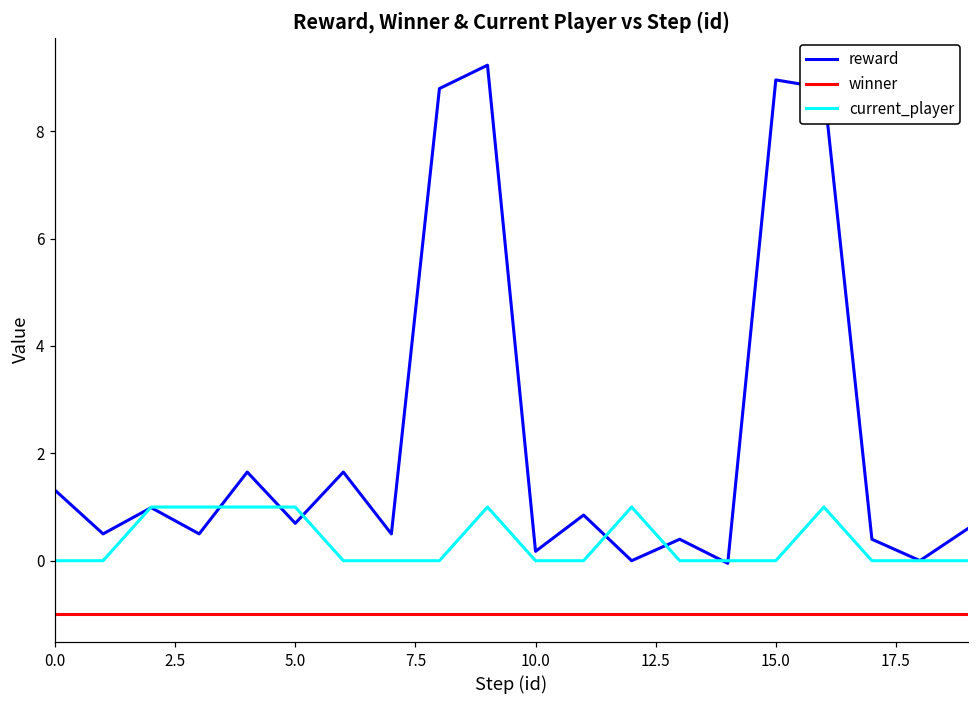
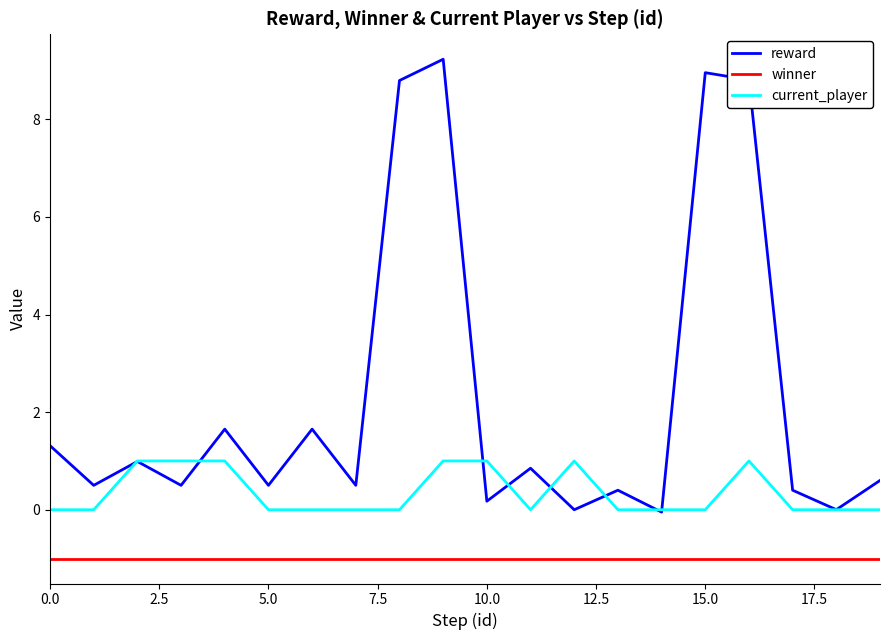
reward, 5.0: 0.7 -> 0.5
current_player, 5.0: 1 -> 0
current_player, 10.0: 0 -> 1
